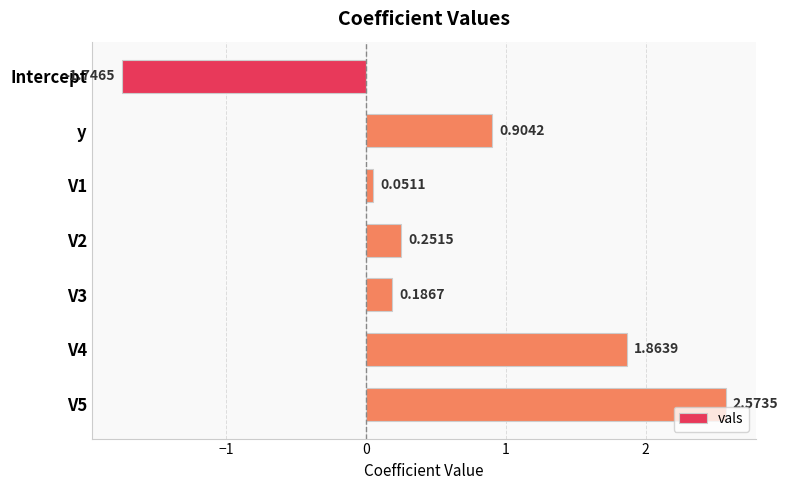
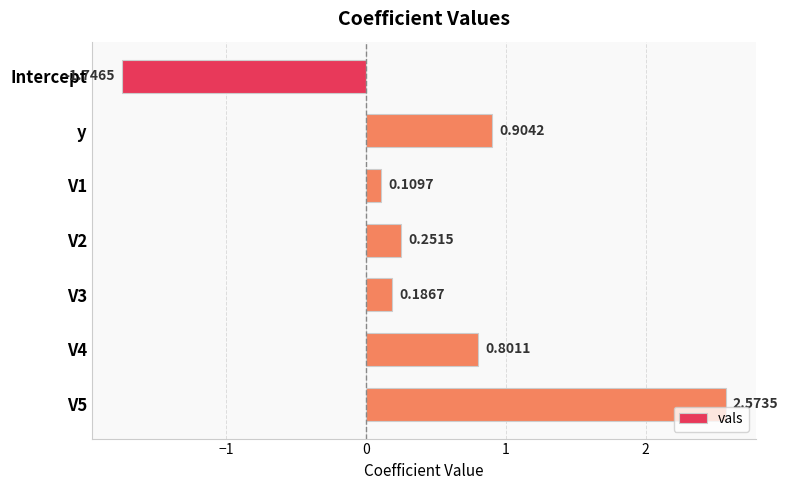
V1: 0.0511 -> 0.1097
V4: 1.8639 -> 0.8011
